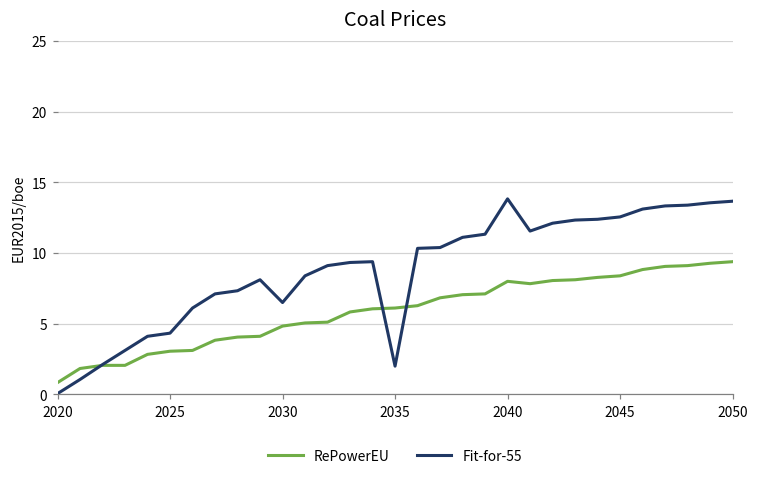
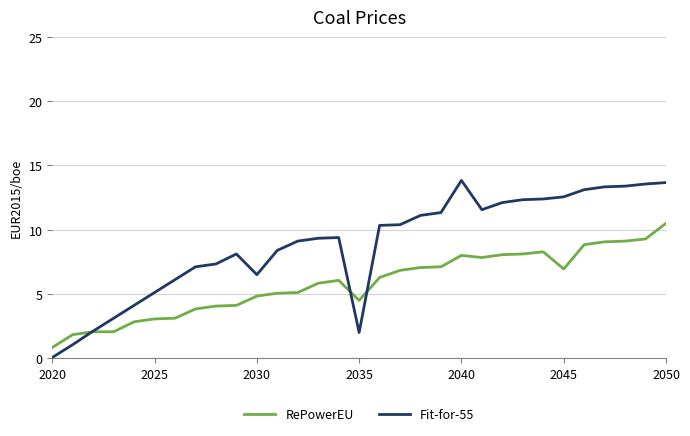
Fit-for-55, 2025: 4.3 -> 5.1
RePowerEU, 2035: 6.1 -> 4.5
RePowerEU, 2045: 8.4 -> 6.9
RePowerEU, 2050: 9.4 -> 10.5
